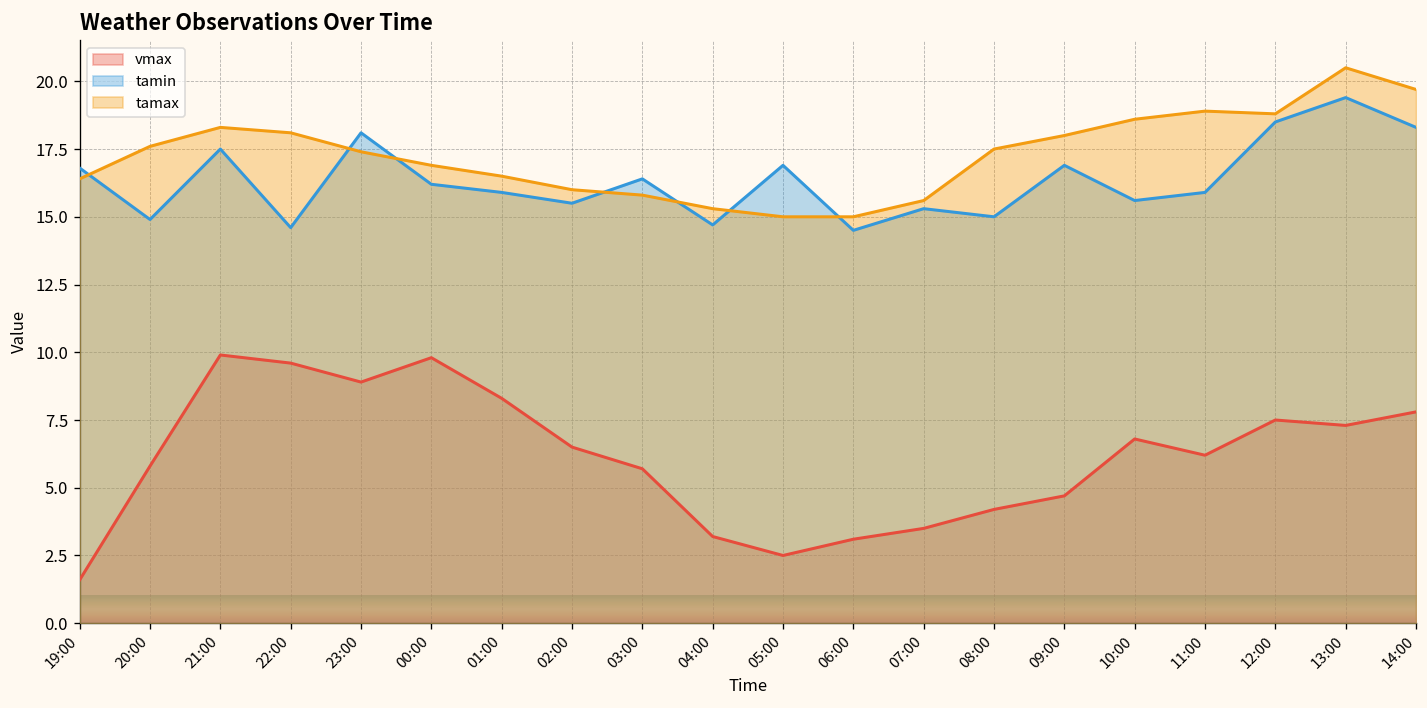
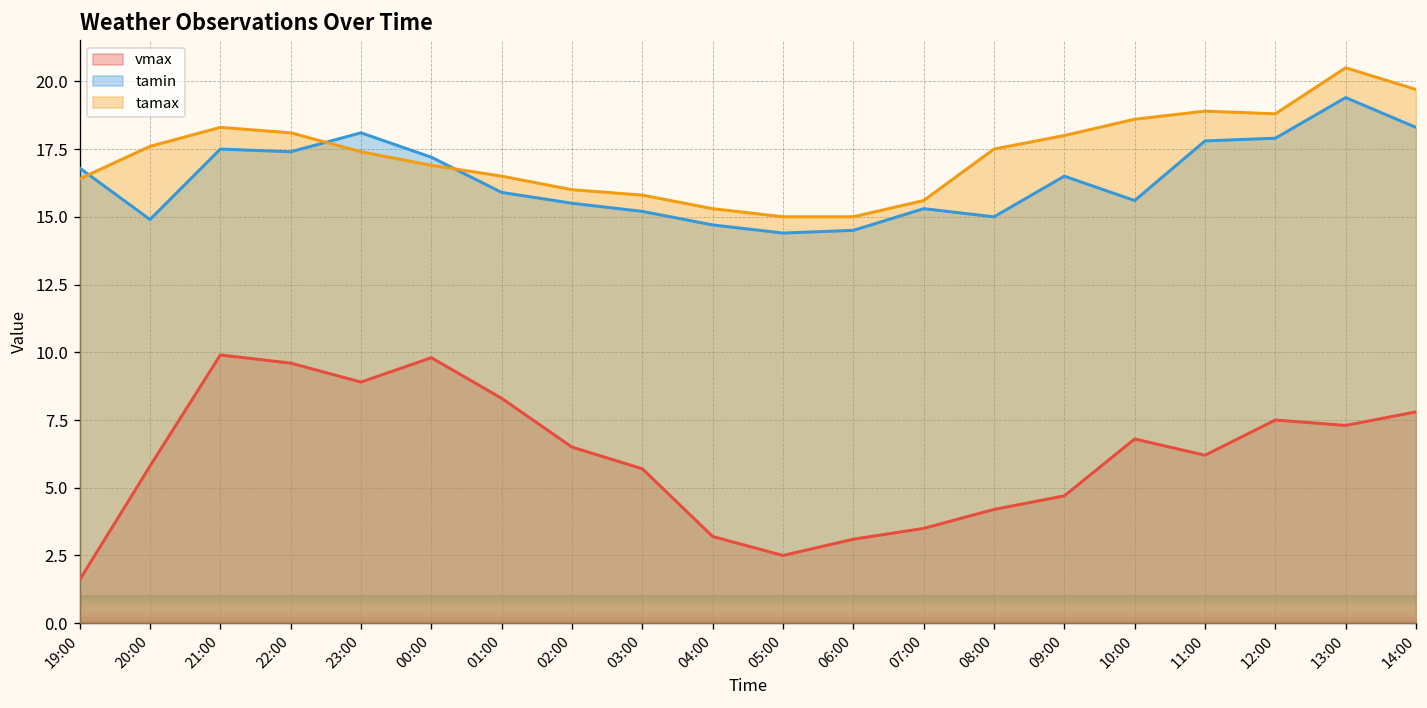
tamin, 22:00: 14.6 -> 17.4
tamin, 00:00: 16.2 -> 17.2
tamin, 03:00: 16.4 -> 15.2
tamin, 05:00: 16.9 -> 14.4
tamin, 09:00: 16.9 -> 16.5
tamin, 11:00: 15.9 -> 17.8
tamin, 12:00: 18.5 -> 17.9
